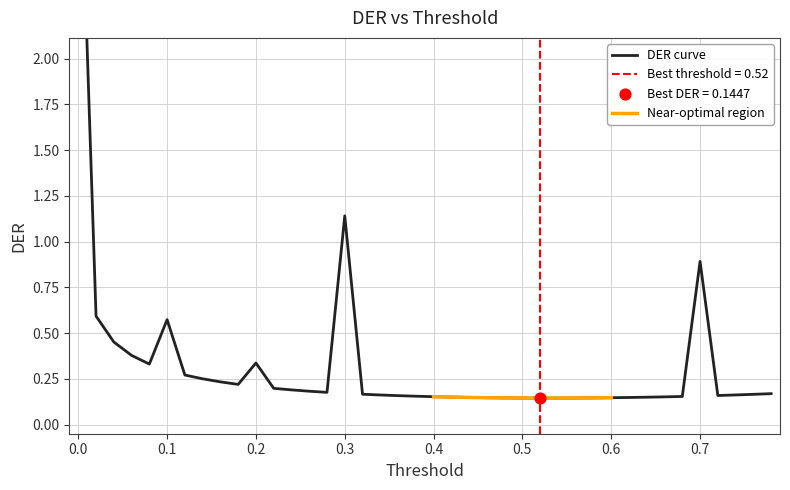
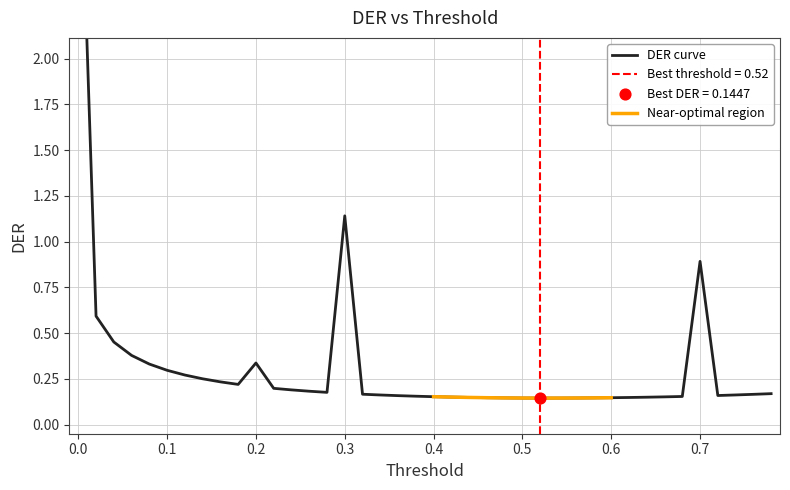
DER curve, 0.1: 0.57 -> 0.30
